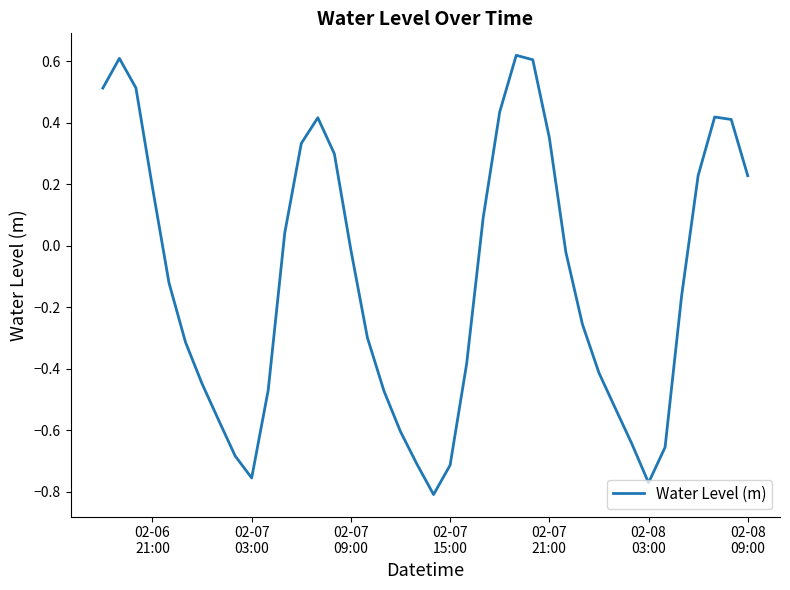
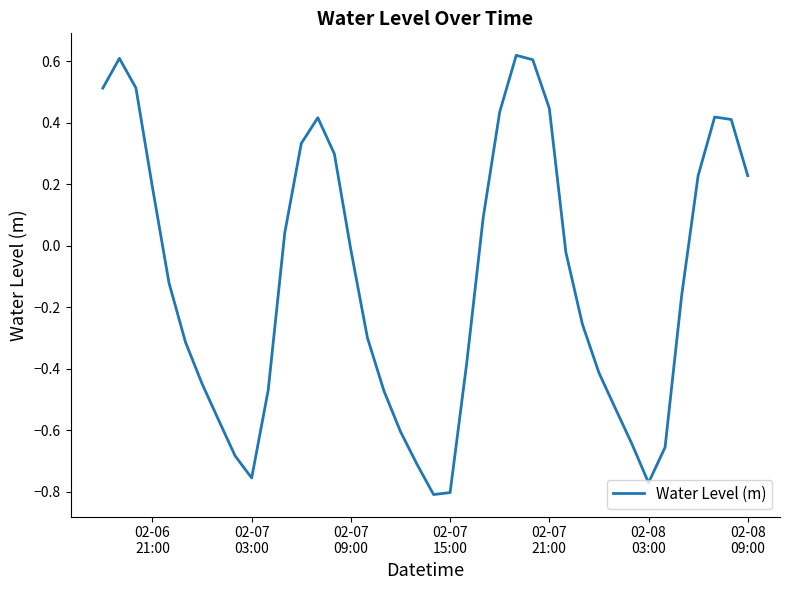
02-07 15:00: -0.71 -> -0.80
02-07 21:00: 0.35 -> 0.45
